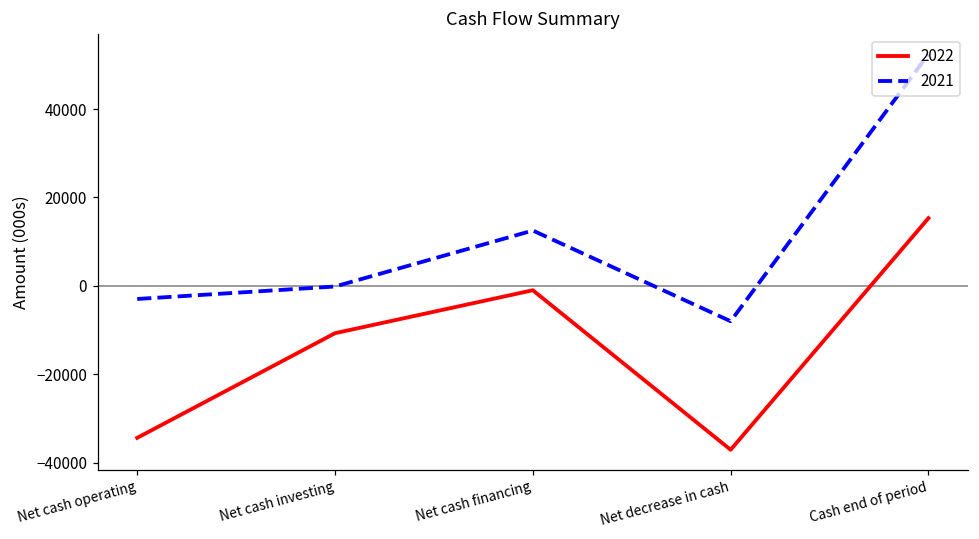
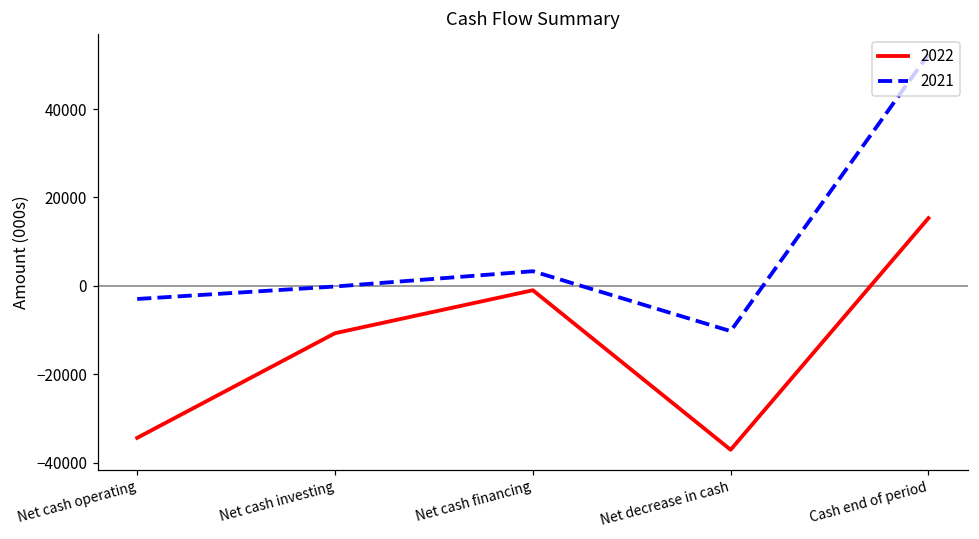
2021, Net cash financing: 13000 -> 3000
2021, Net decrease in cash: -8000 -> -10000
